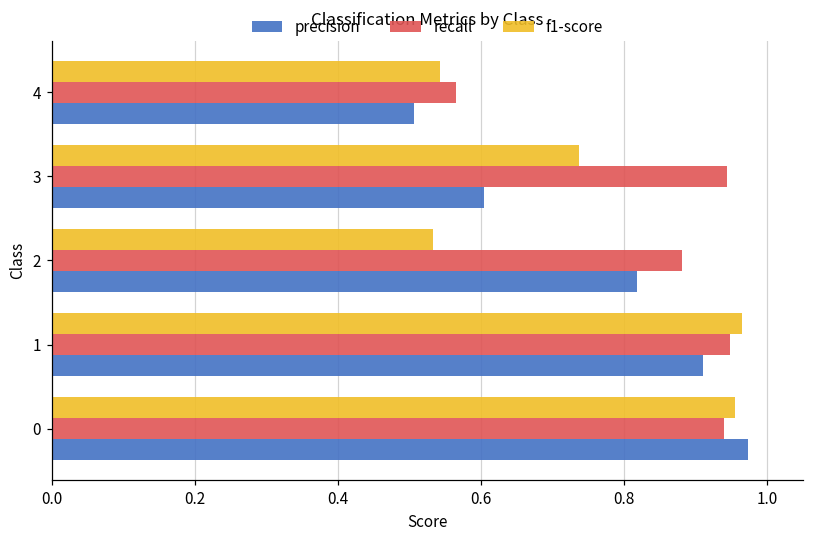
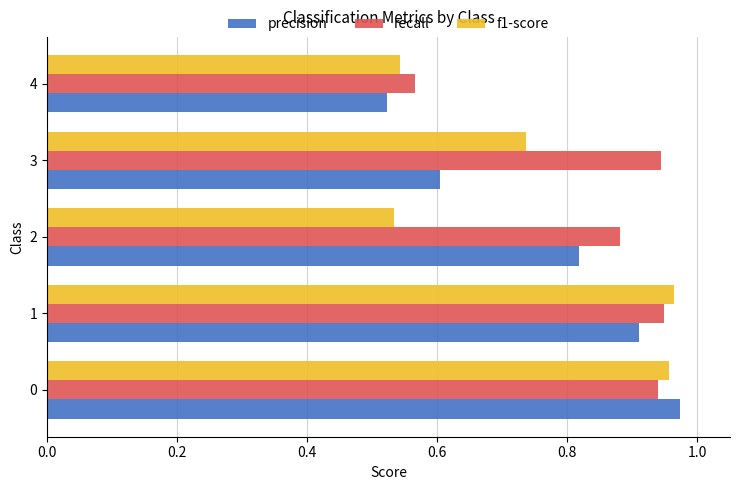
precision, 4: 0.51 -> 0.52
